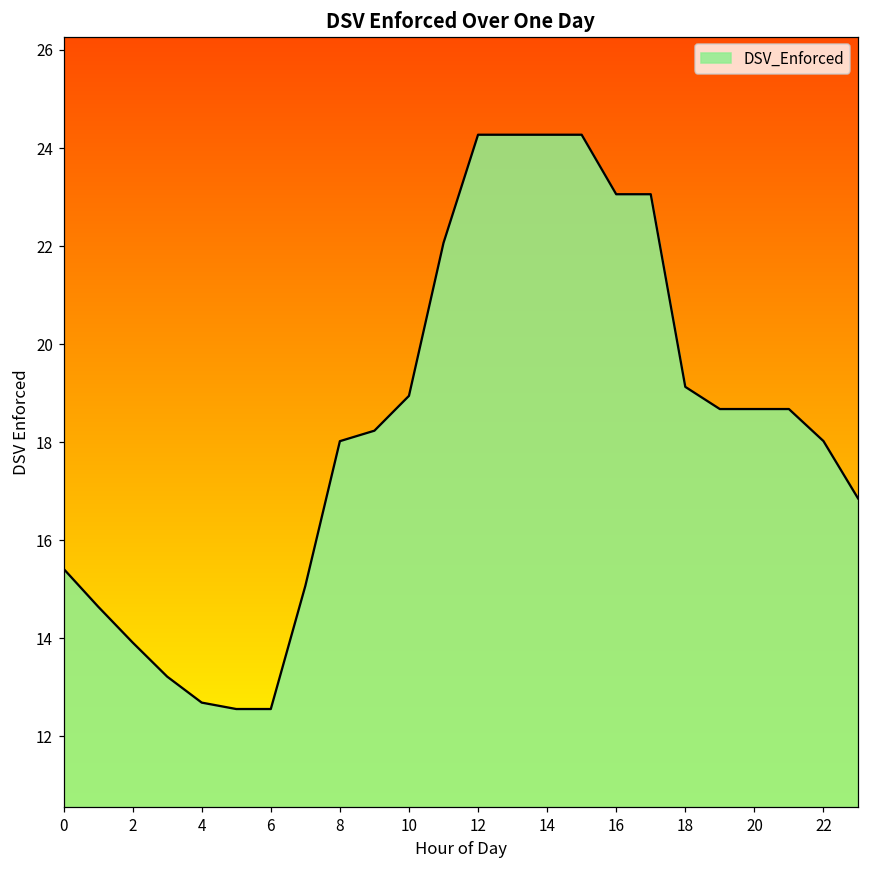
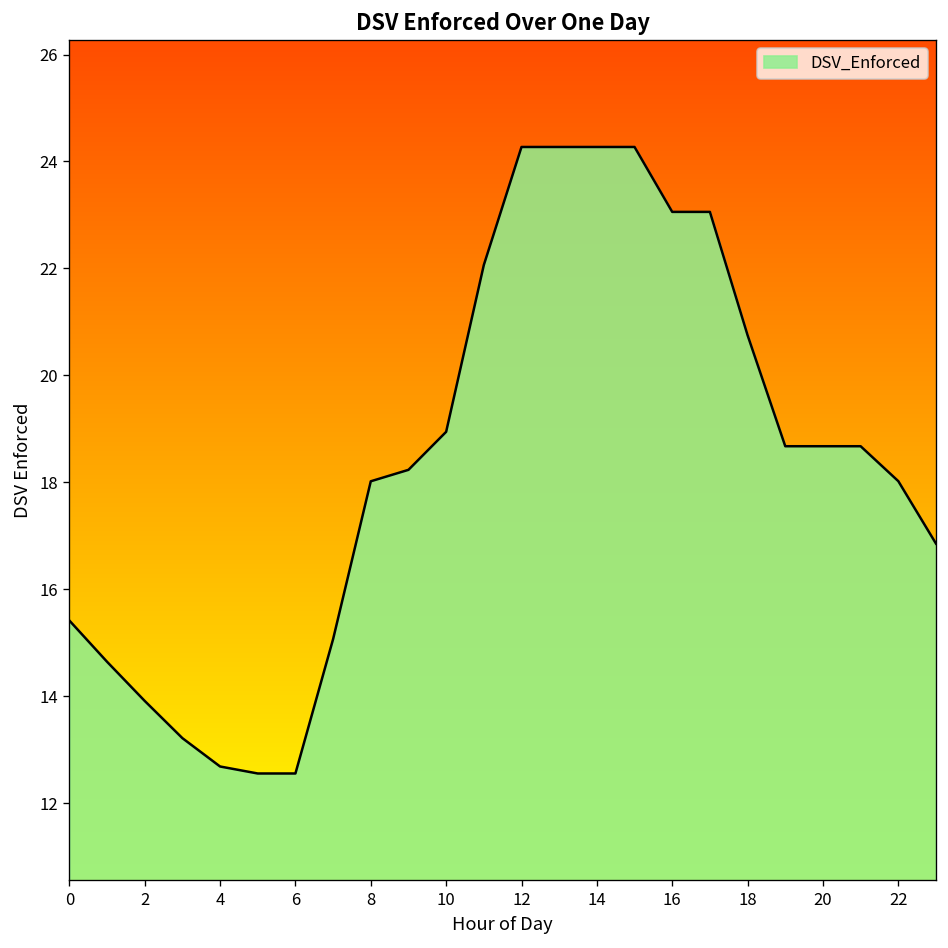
18: 19.1 -> 20.8
